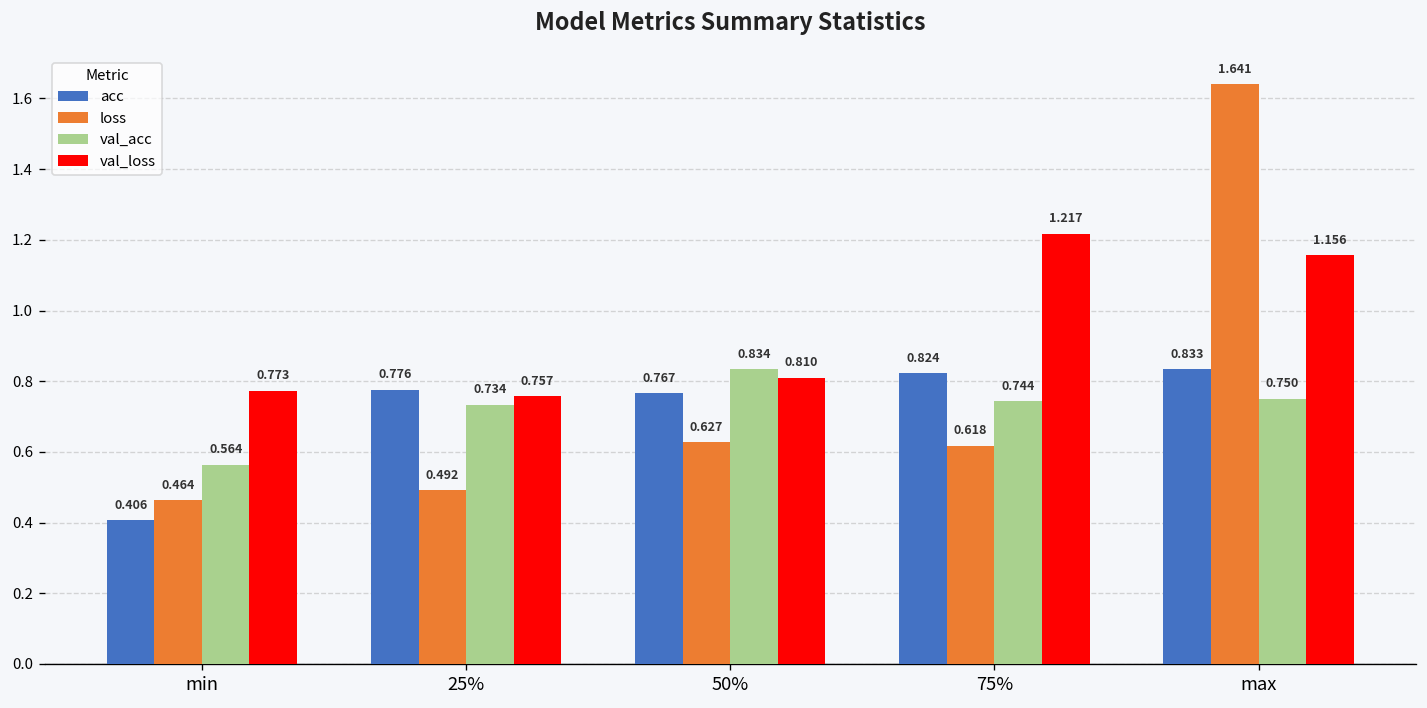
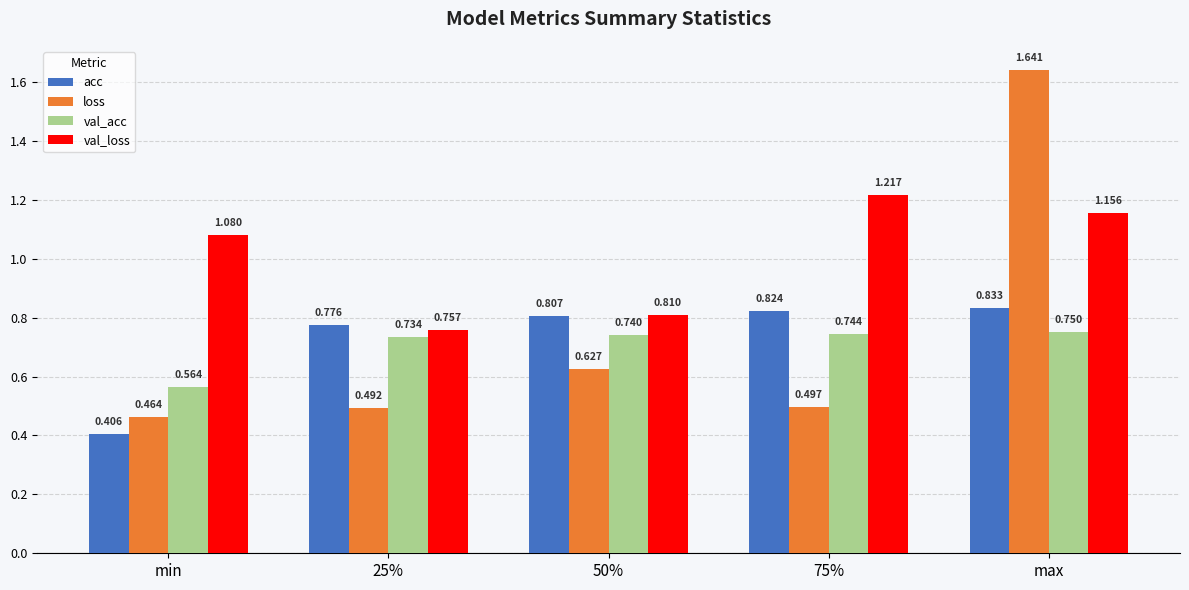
val_loss, min: 0.773 -> 1.080
acc, 50%: 0.767 -> 0.807
val_acc, 50%: 0.834 -> 0.740
loss, 75%: 0.618 -> 0.497
